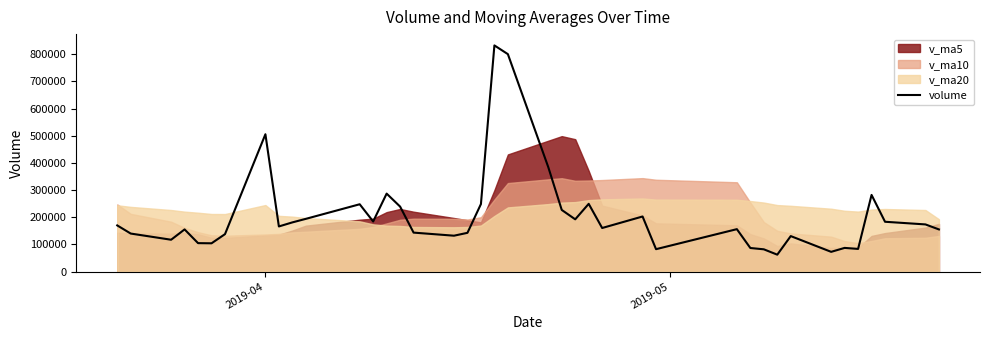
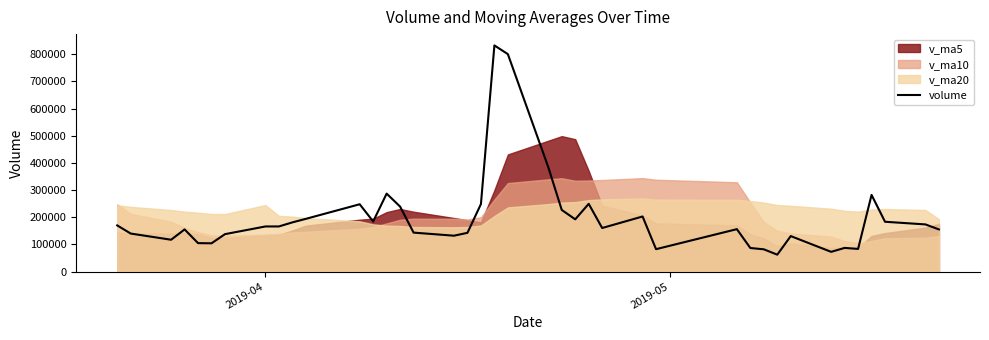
volume, 2019-04: 510000 -> 170000
